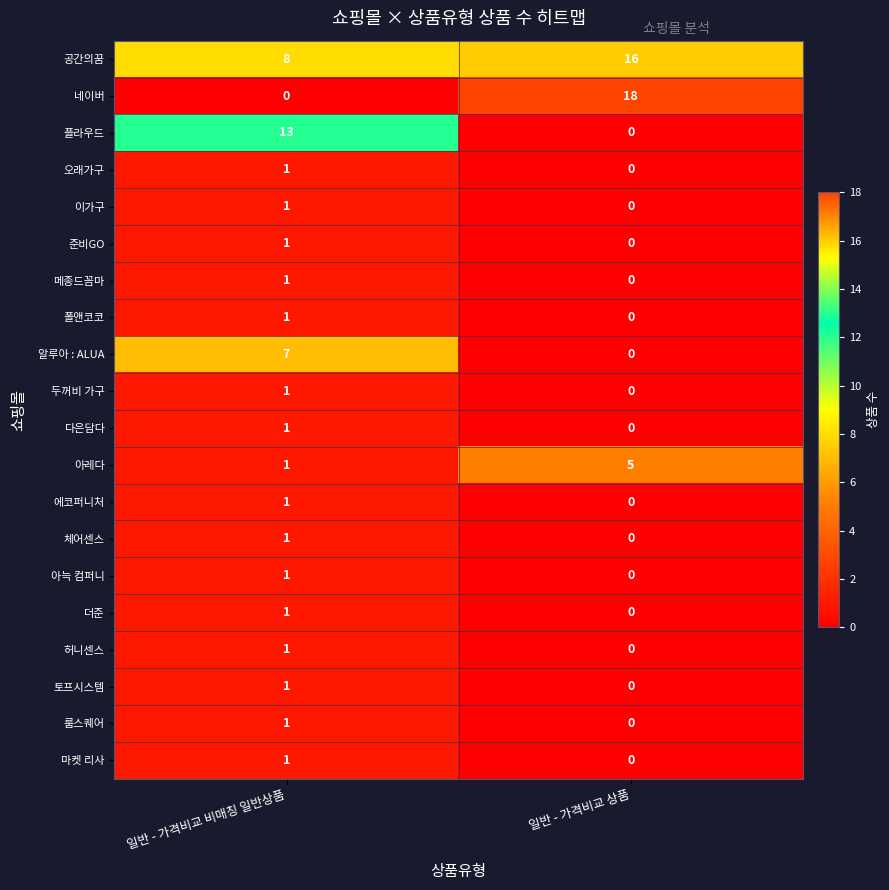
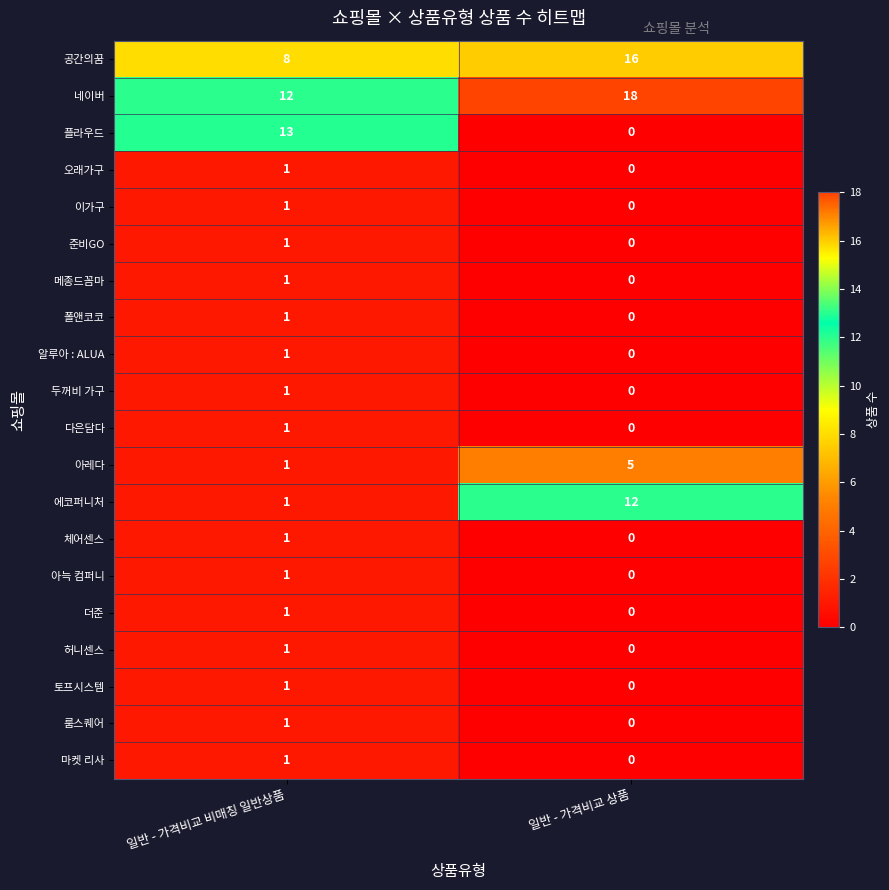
네이버, 일반 - 가격비교 비매칭 일반상품: 0 -> 12
알루아 : ALUA, 일반 - 가격비교 비매칭 일반상품: 7 -> 1
에코퍼니처, 일반 - 가격비교 상품: 0 -> 12
